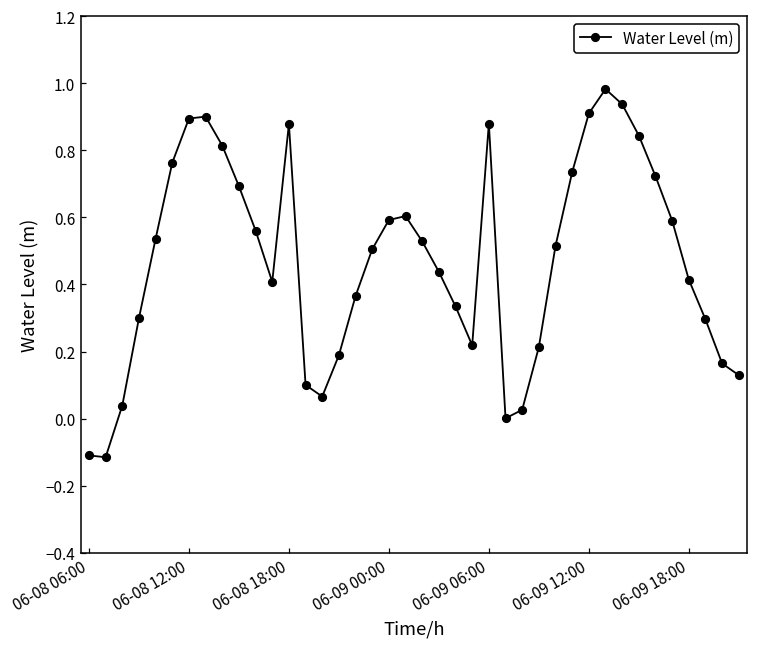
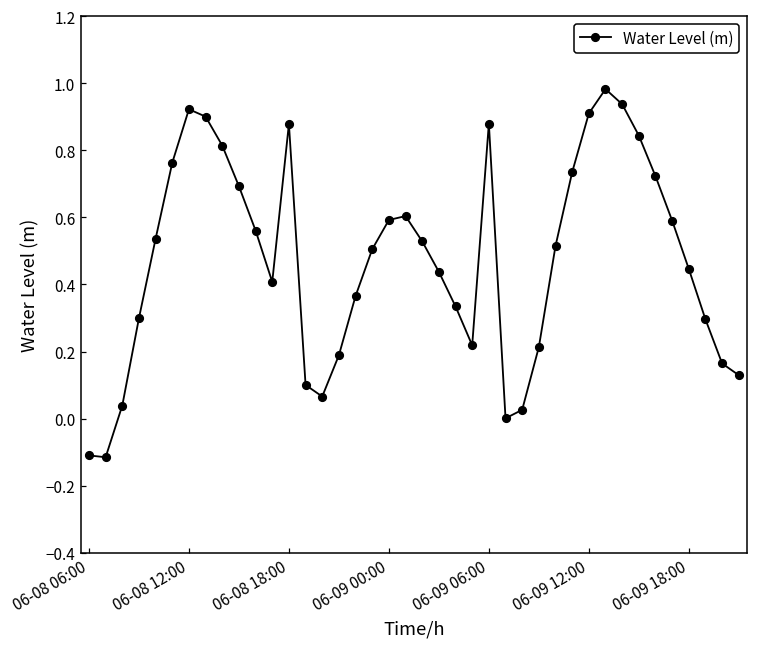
06-08 12:00: 0.89 -> 0.92
06-09 18:00: 0.41 -> 0.45
